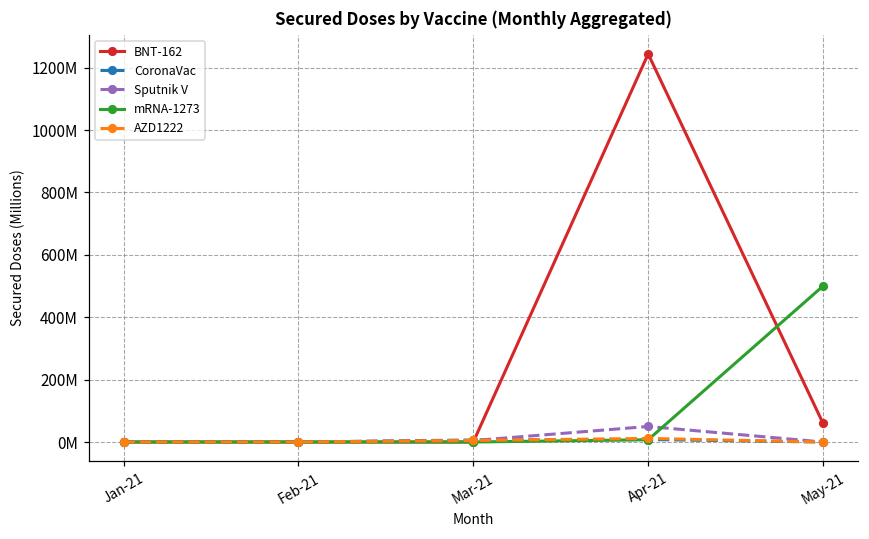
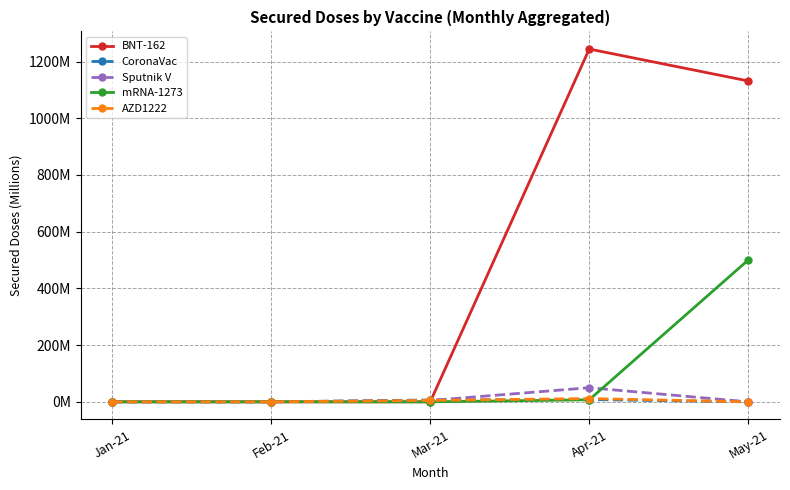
BNT-162, May-21: 60000000 -> 1130000000
